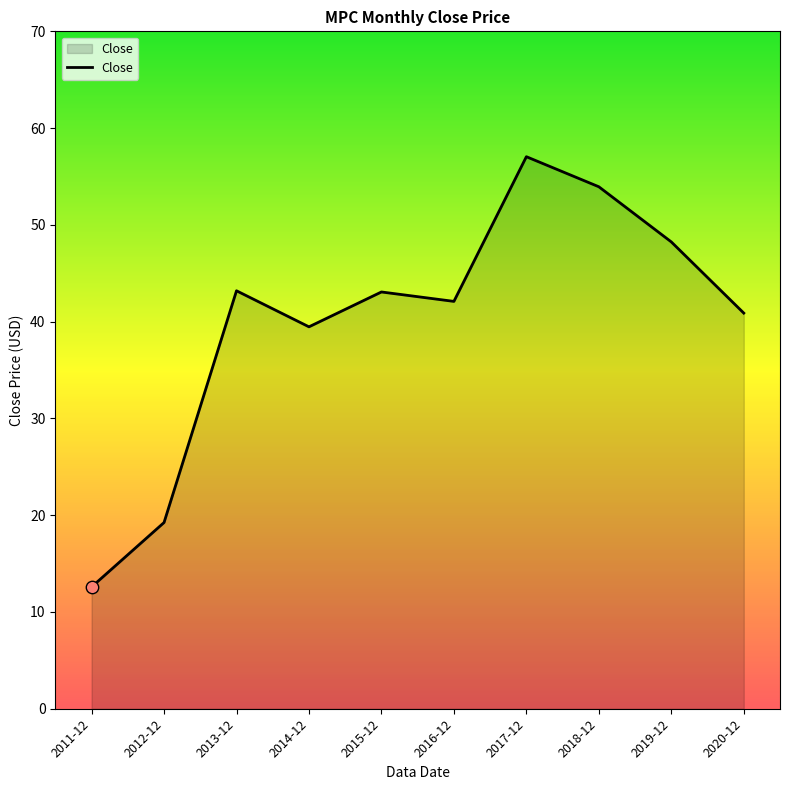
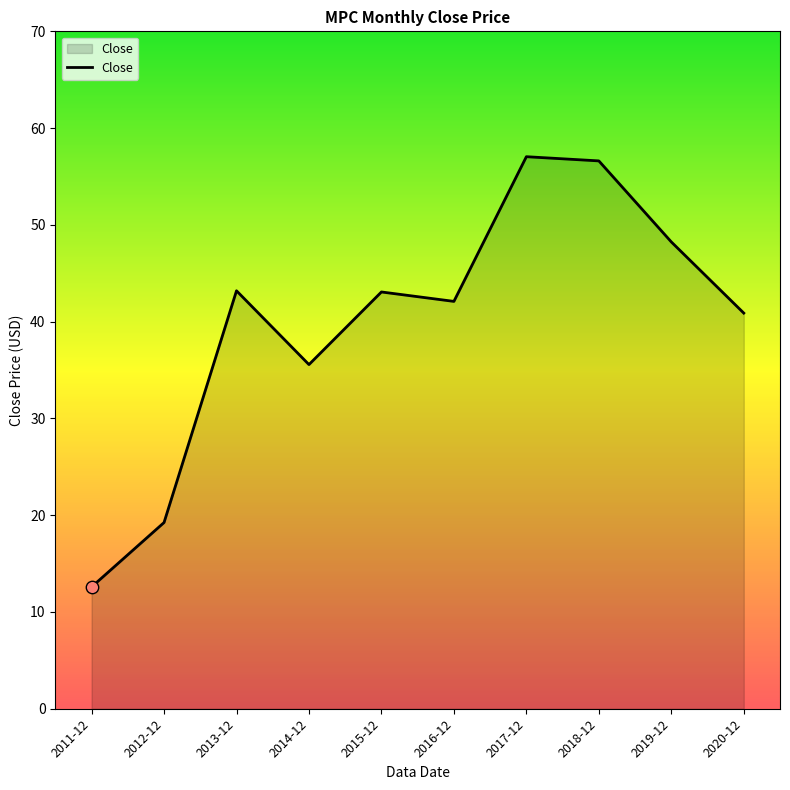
Close, 2014-12: 39 -> 36
Close, 2018-12: 54 -> 57
